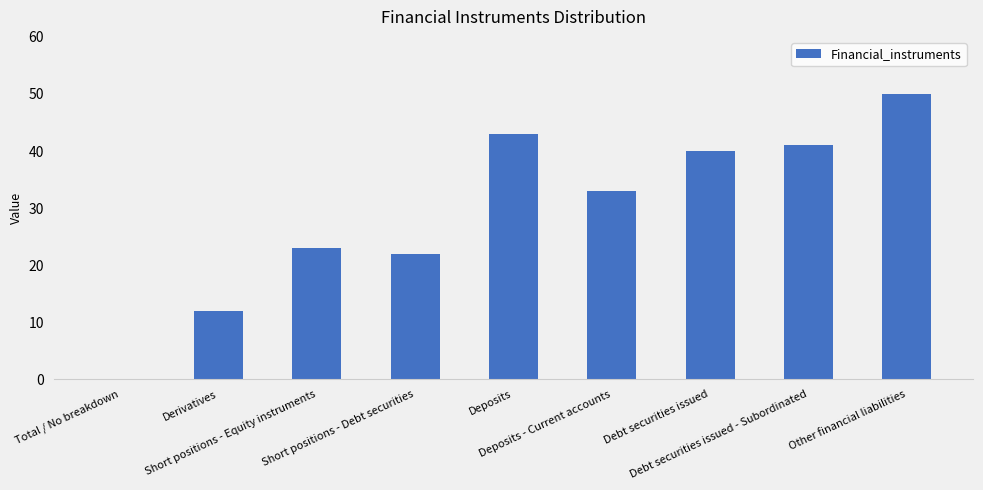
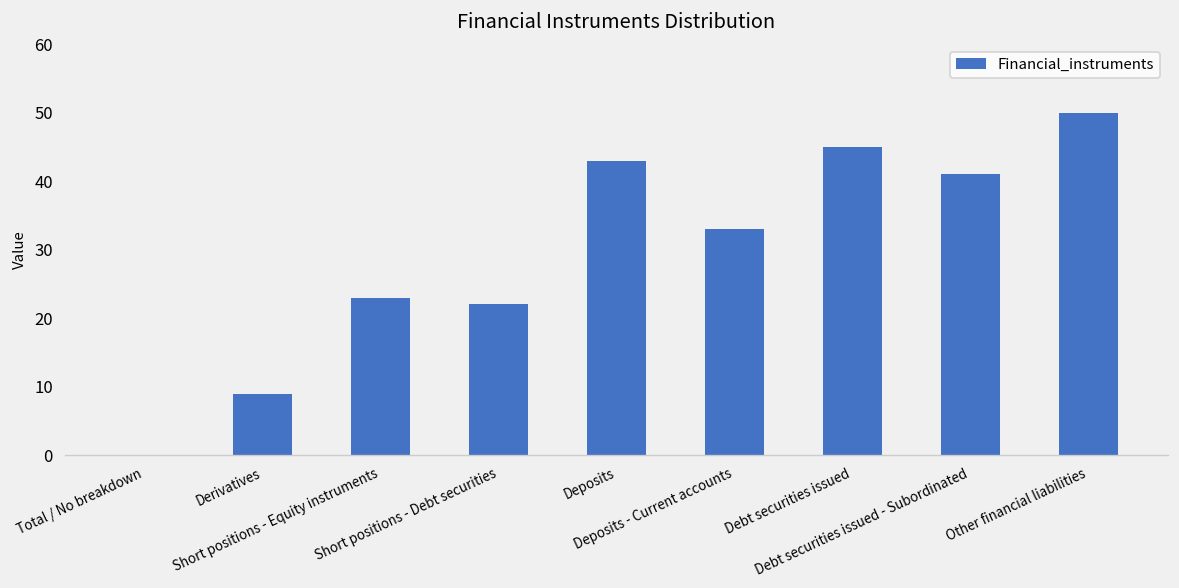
Derivatives: 12 -> 9
Debt securities issued: 40 -> 45
